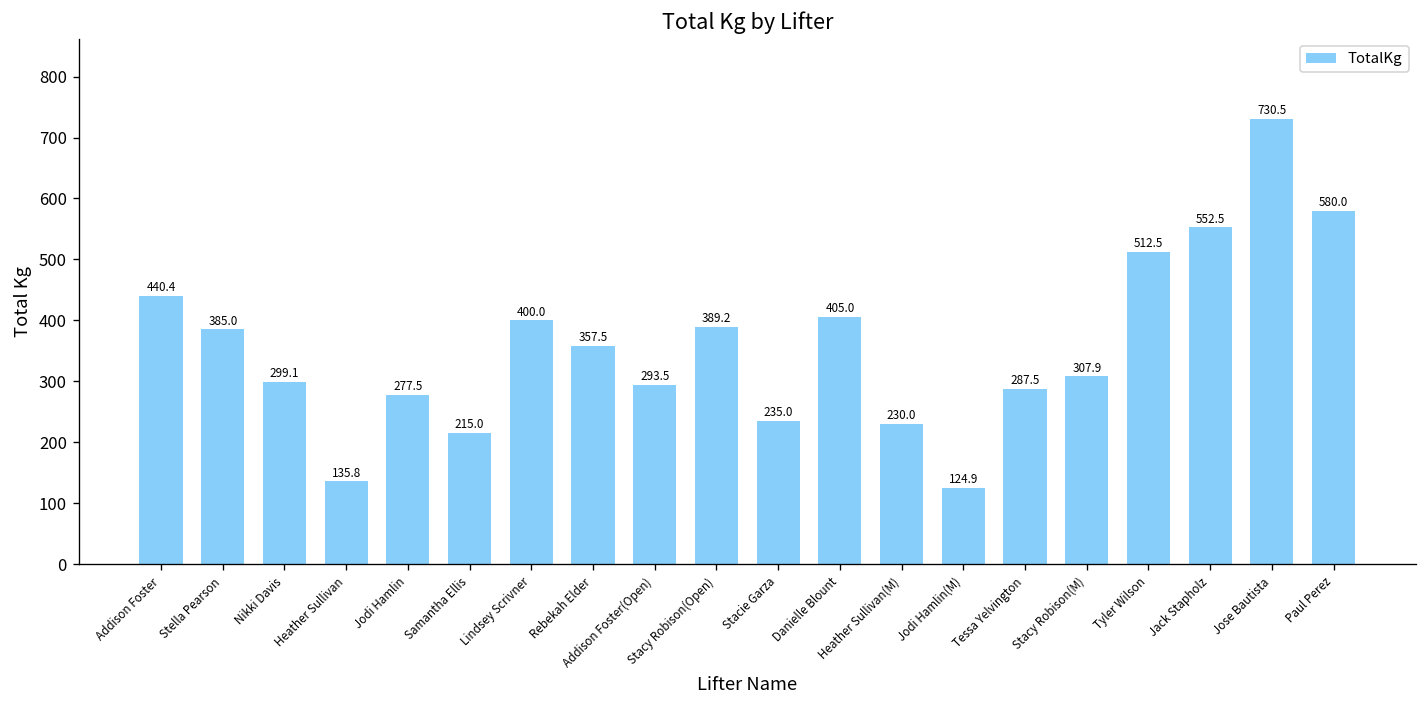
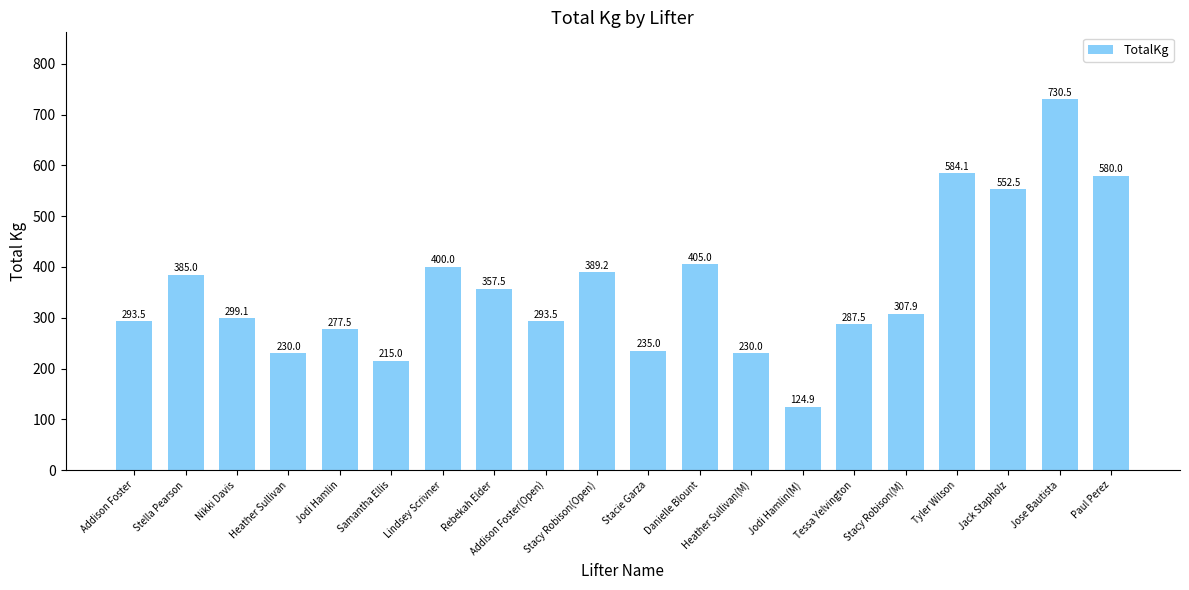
Addison Foster: 440.4 -> 293.5
Heather Sullivan: 135.8 -> 230.0
Tyler Wilson: 512.5 -> 584.1
